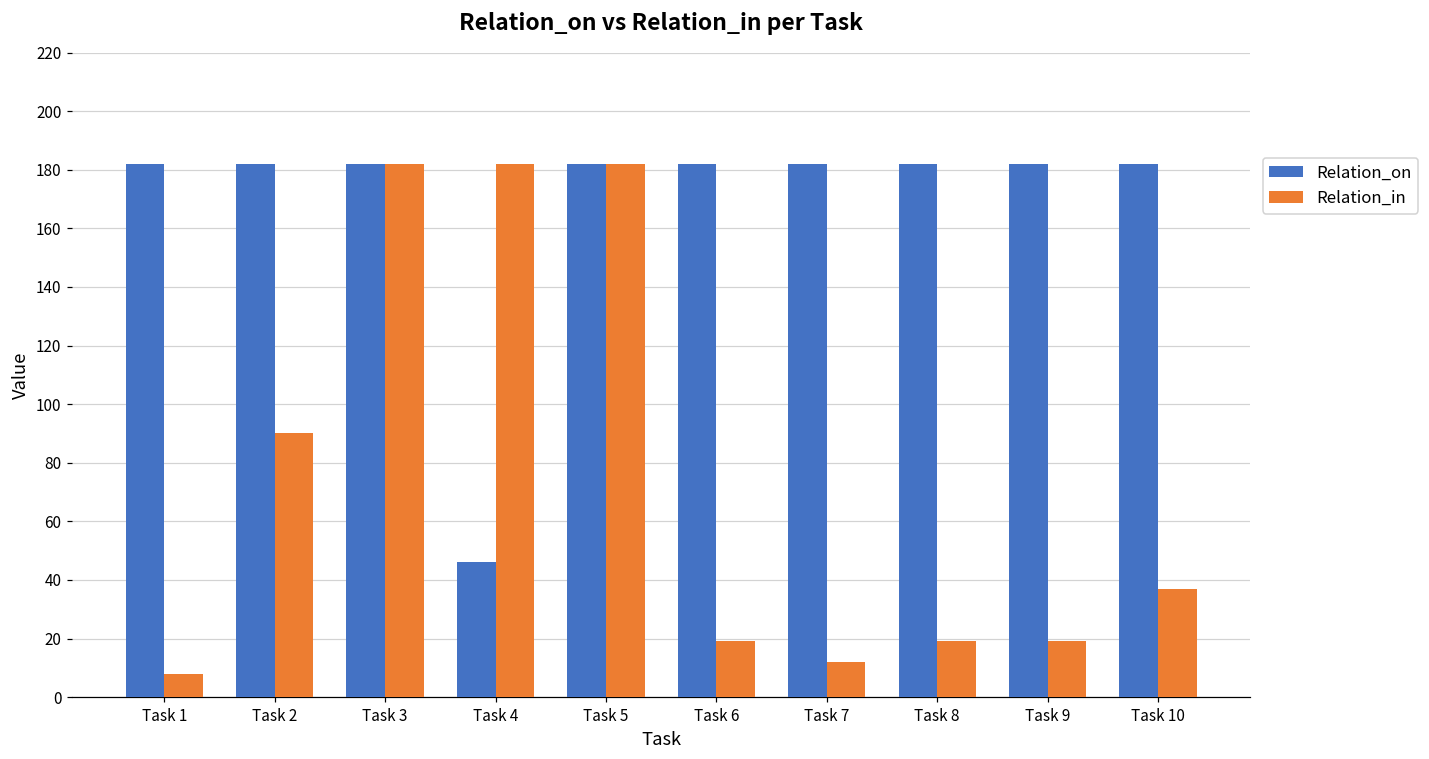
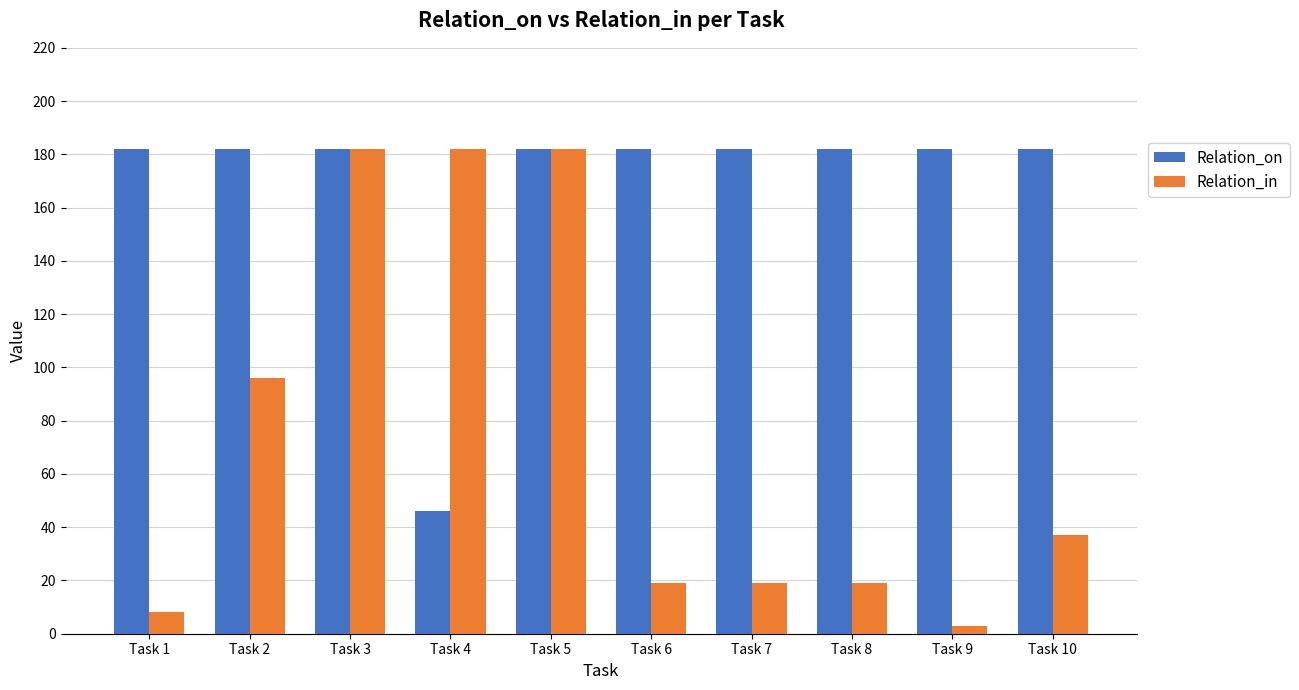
Relation_in, Task 2: 90 -> 96
Relation_in, Task 7: 12 -> 19
Relation_in, Task 9: 19 -> 3
